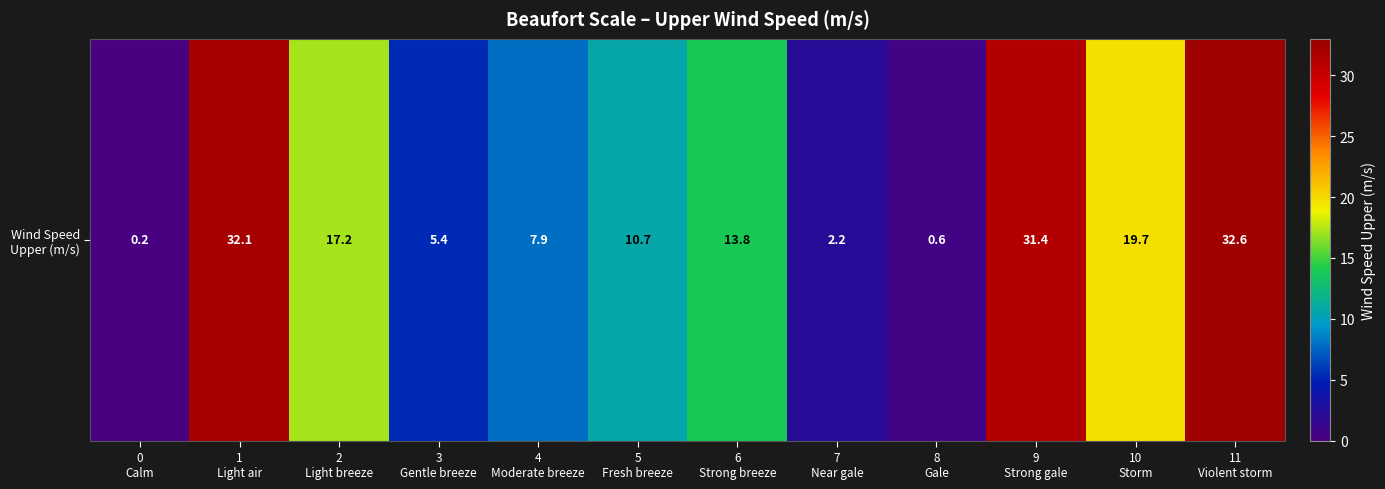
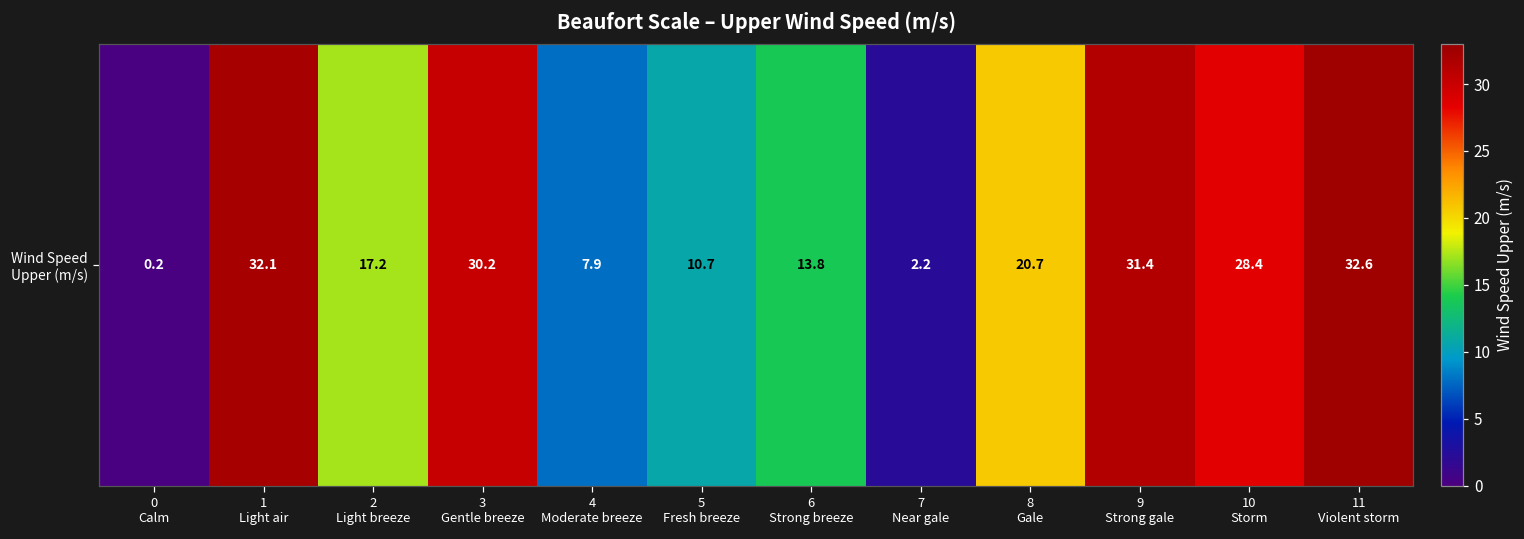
Wind Speed Upper (m/s), 3 Gentle breeze: 5.4 -> 30.2
Wind Speed Upper (m/s), 8 Gale: 0.6 -> 20.7
Wind Speed Upper (m/s), 10 Storm: 19.7 -> 28.4
